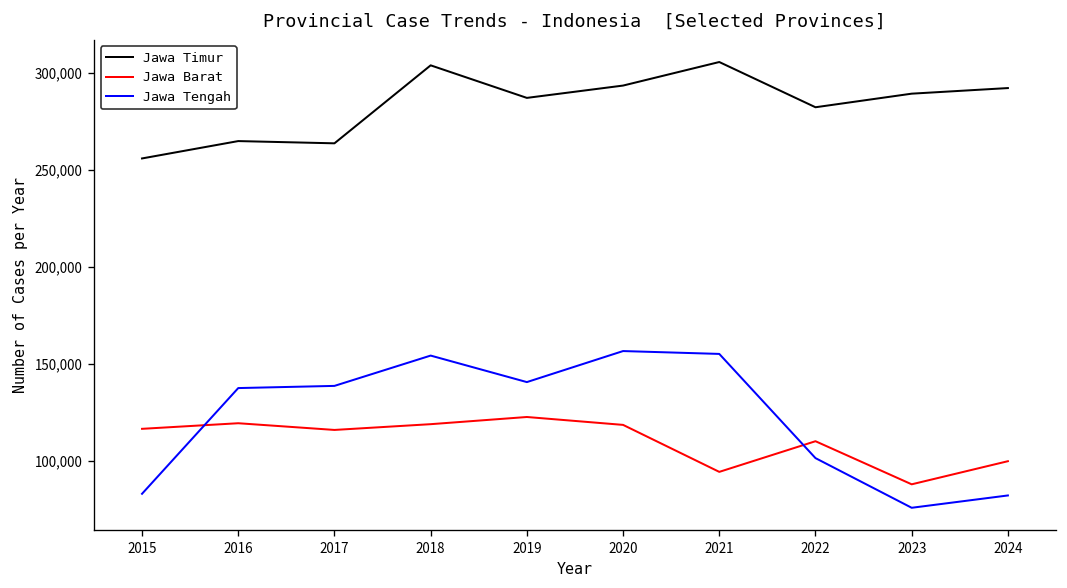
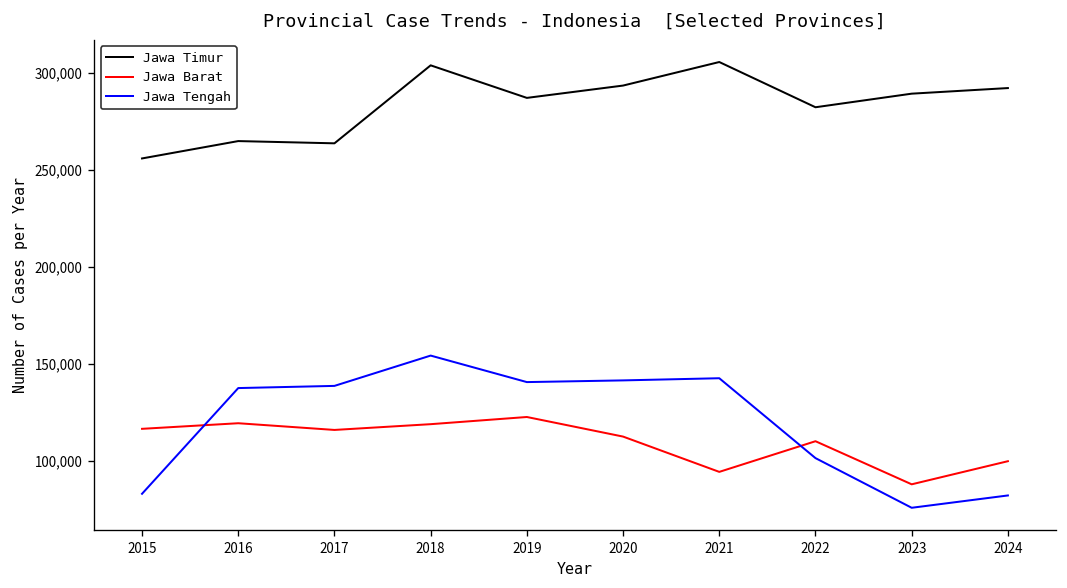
Jawa Barat, 2020: 118,000 -> 112,000
Jawa Tengah, 2020: 157,000 -> 141,000
Jawa Tengah, 2021: 155,000 -> 143,000
